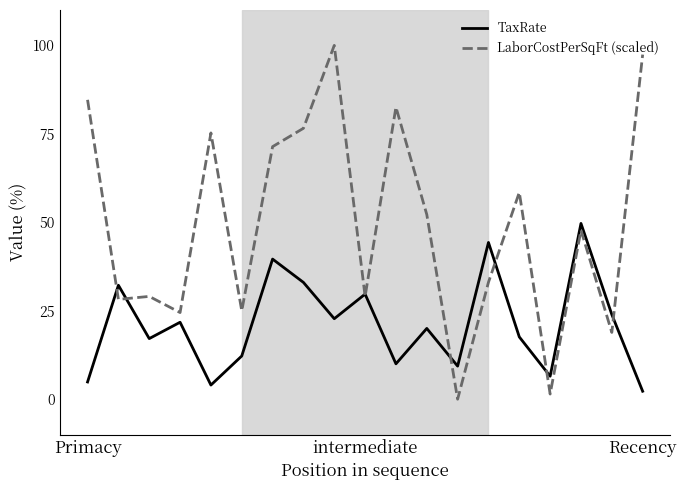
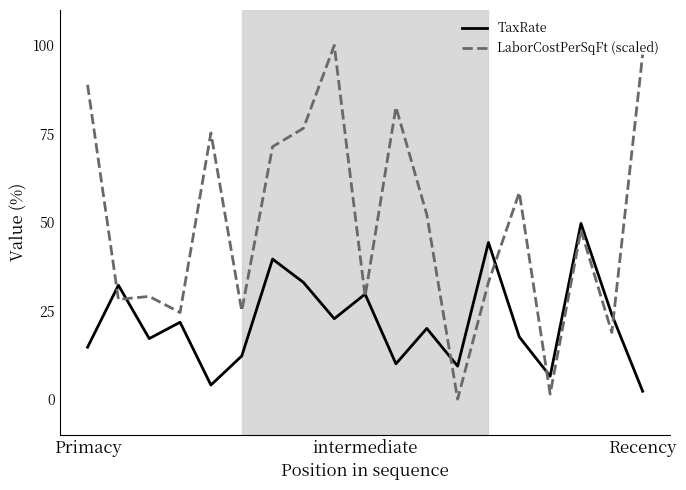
TaxRate, Primacy: 5 -> 15
LaborCostPerSqFt (scaled), Primacy: 85 -> 89
